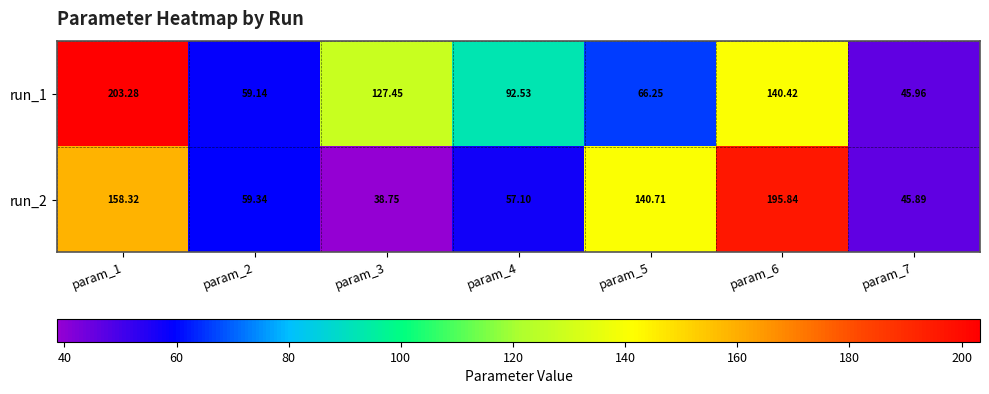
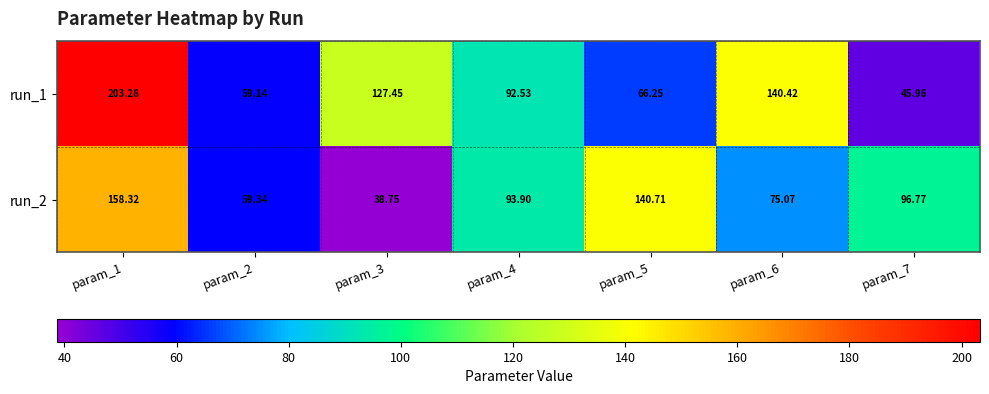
run_2, param_4: 57.10 -> 93.90
run_2, param_6: 195.84 -> 75.07
run_2, param_7: 45.89 -> 96.77
